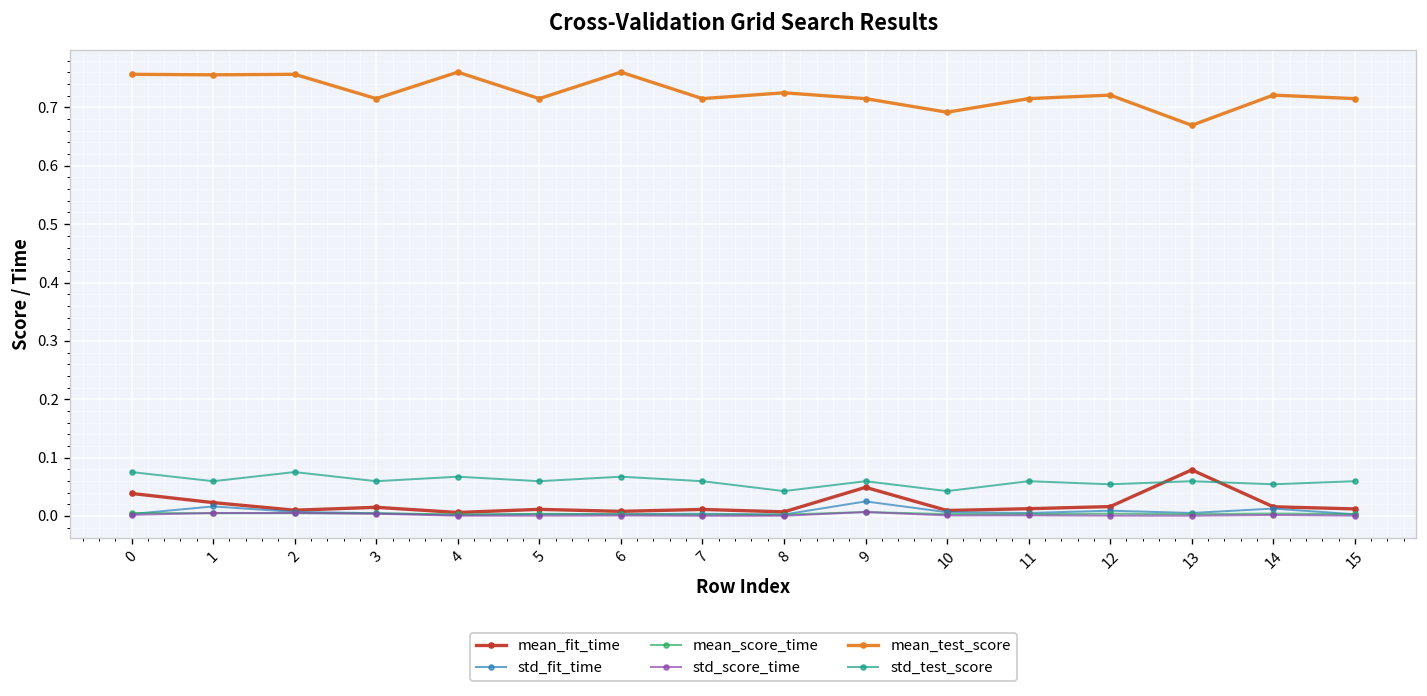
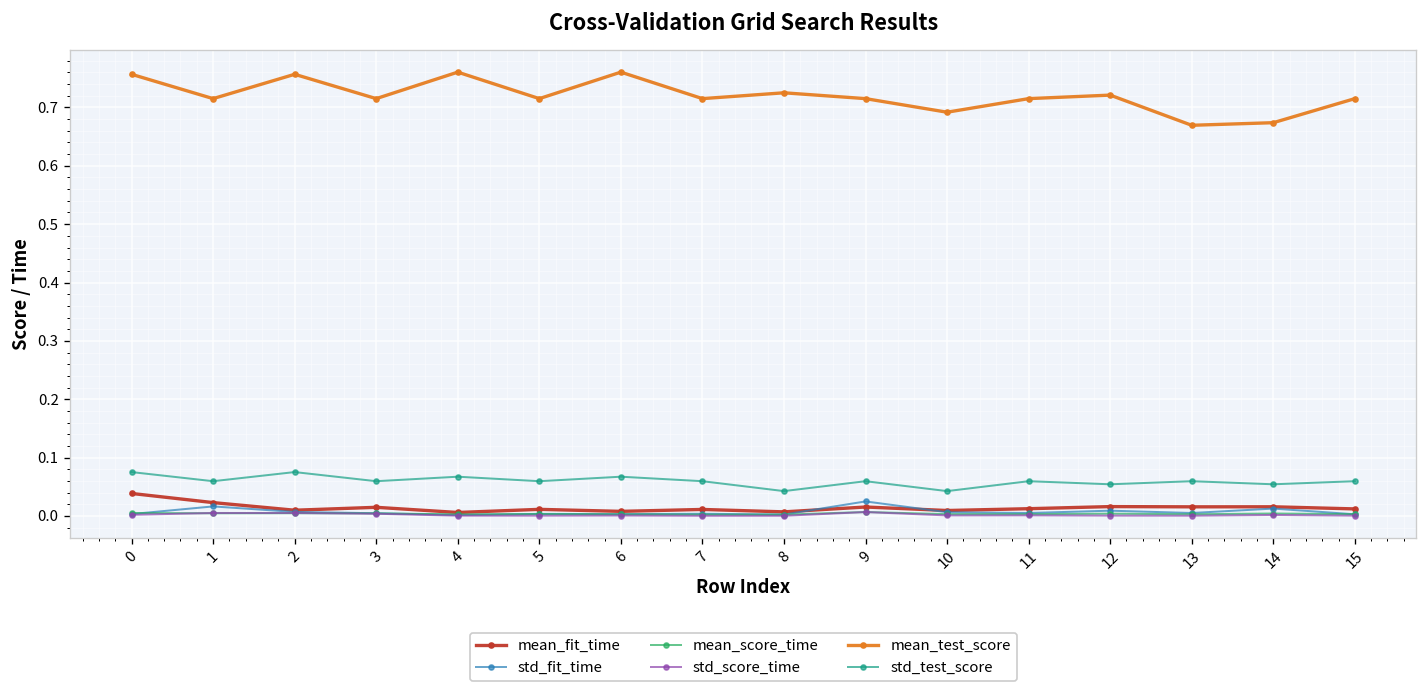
mean_test_score, 1: 0.76 -> 0.72
mean_fit_time, 9: 0.05 -> 0.02
mean_fit_time, 13: 0.08 -> 0.02
mean_test_score, 14: 0.72 -> 0.67
